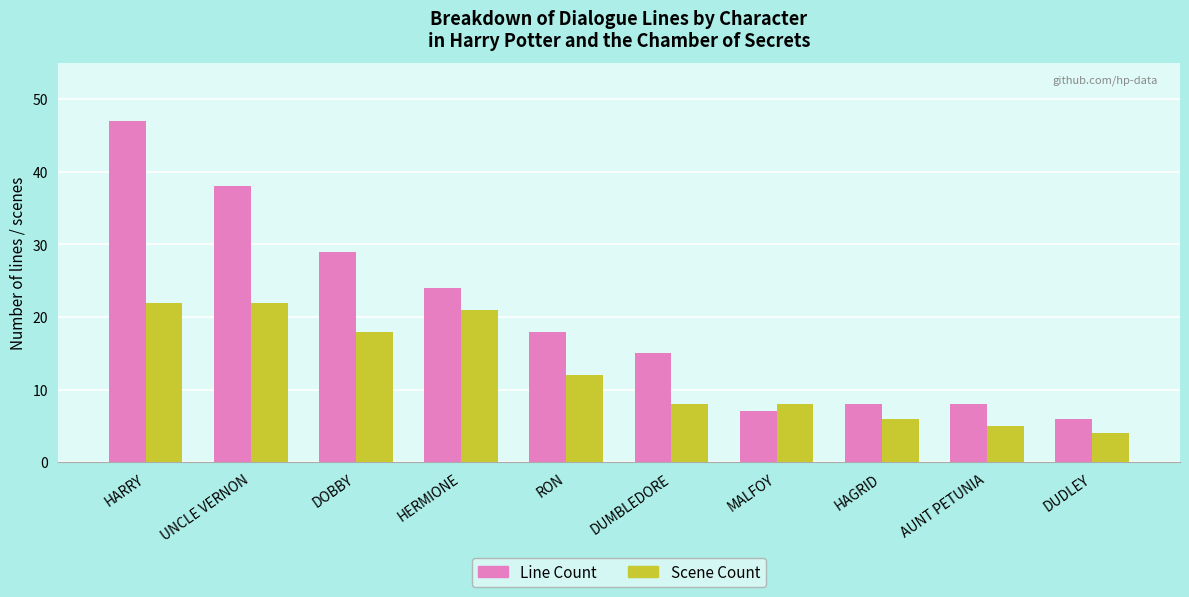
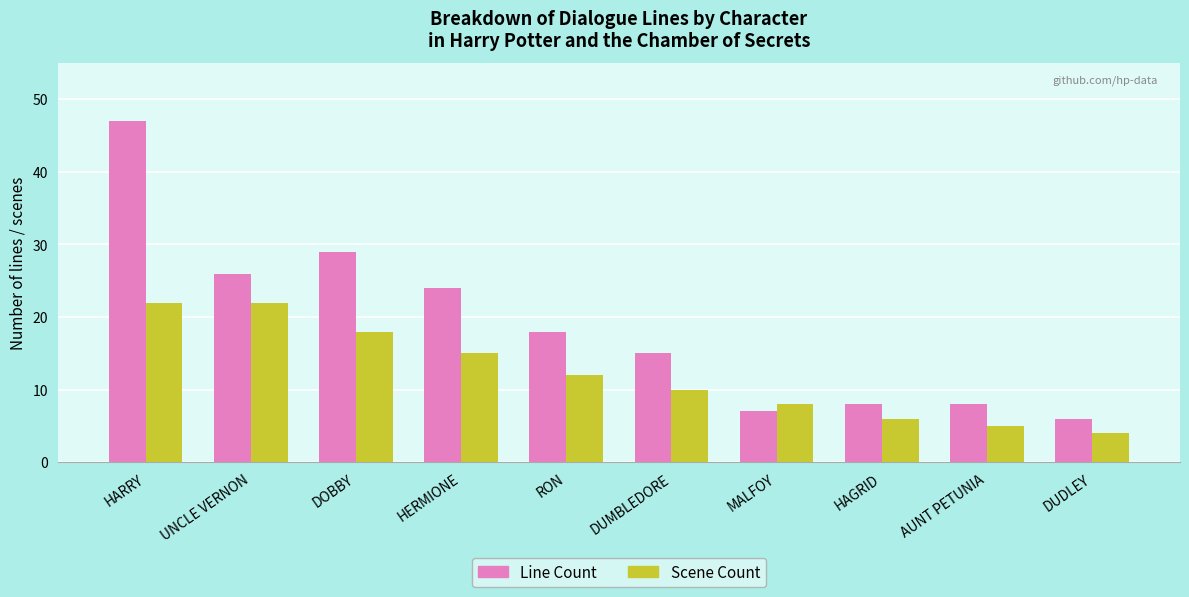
Line Count, UNCLE VERNON: 38 -> 26
Scene Count, HERMIONE: 21 -> 15
Scene Count, DUMBLEDORE: 8 -> 10
